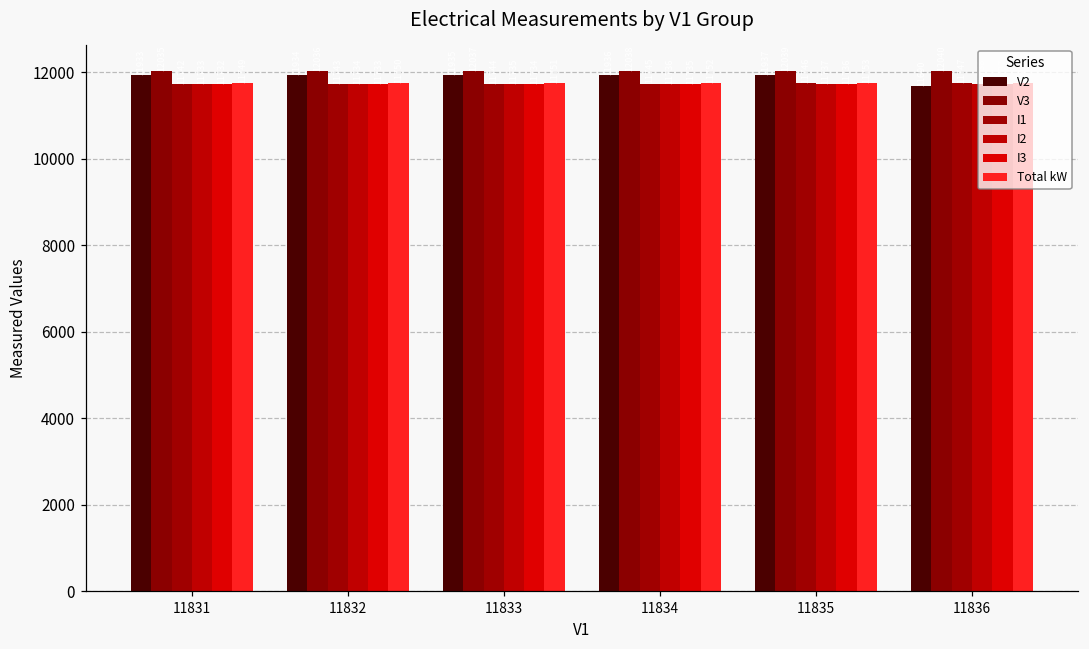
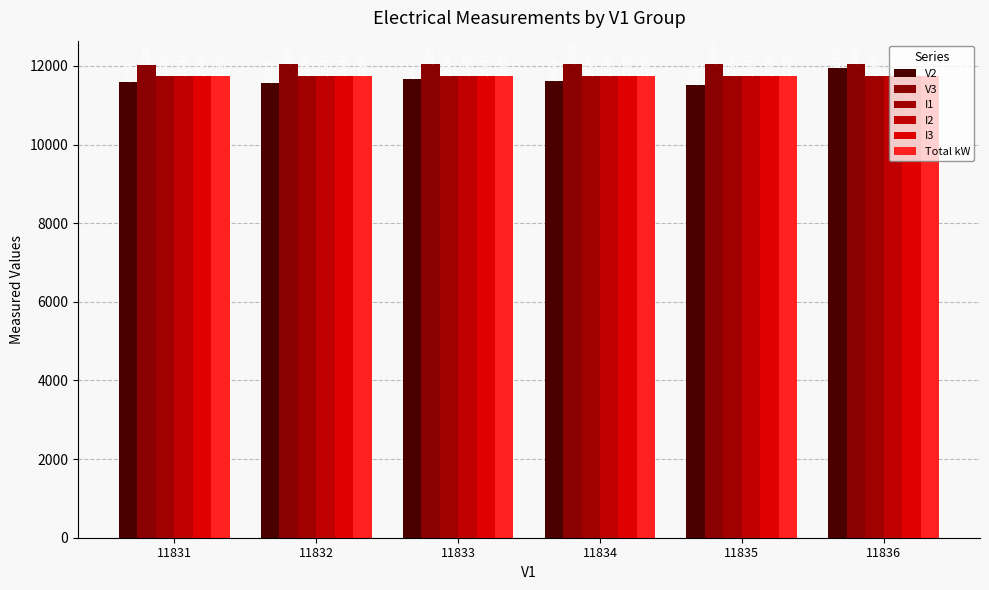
V2, 11831: 11900 -> 11600
V2, 11832: 11900 -> 11600
V2, 11833: 11900 -> 11700
V2, 11834: 11900 -> 11600
V2, 11835: 11900 -> 11500
V2, 11836: 11700 -> 11900
